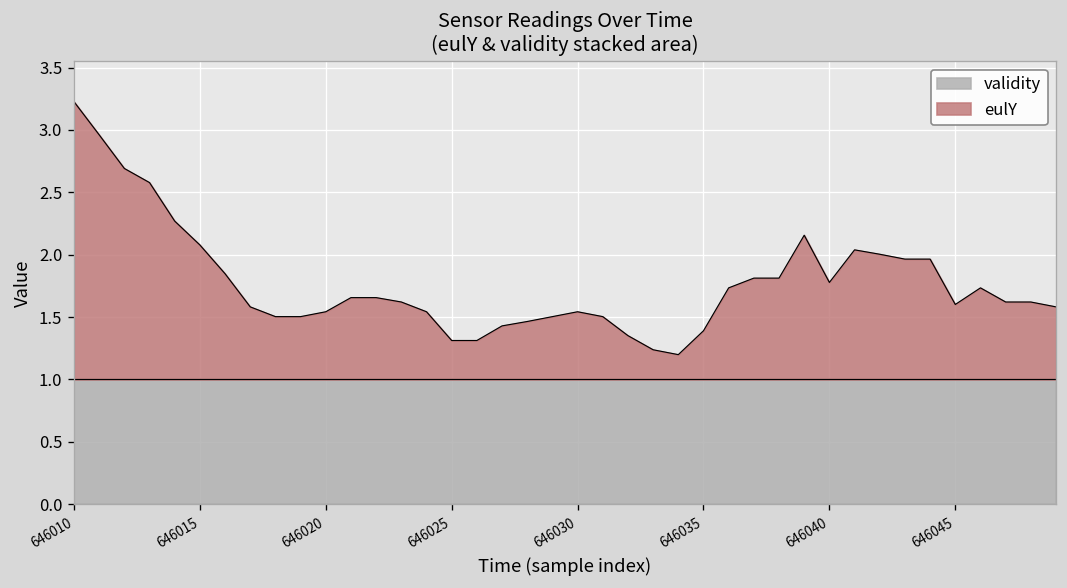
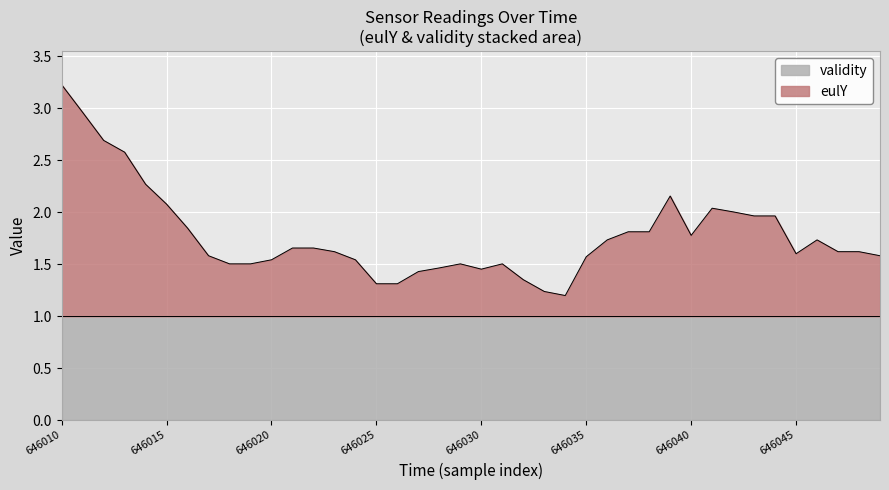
eulY, 646030: 1.54 -> 1.45
eulY, 646035: 1.39 -> 1.57
